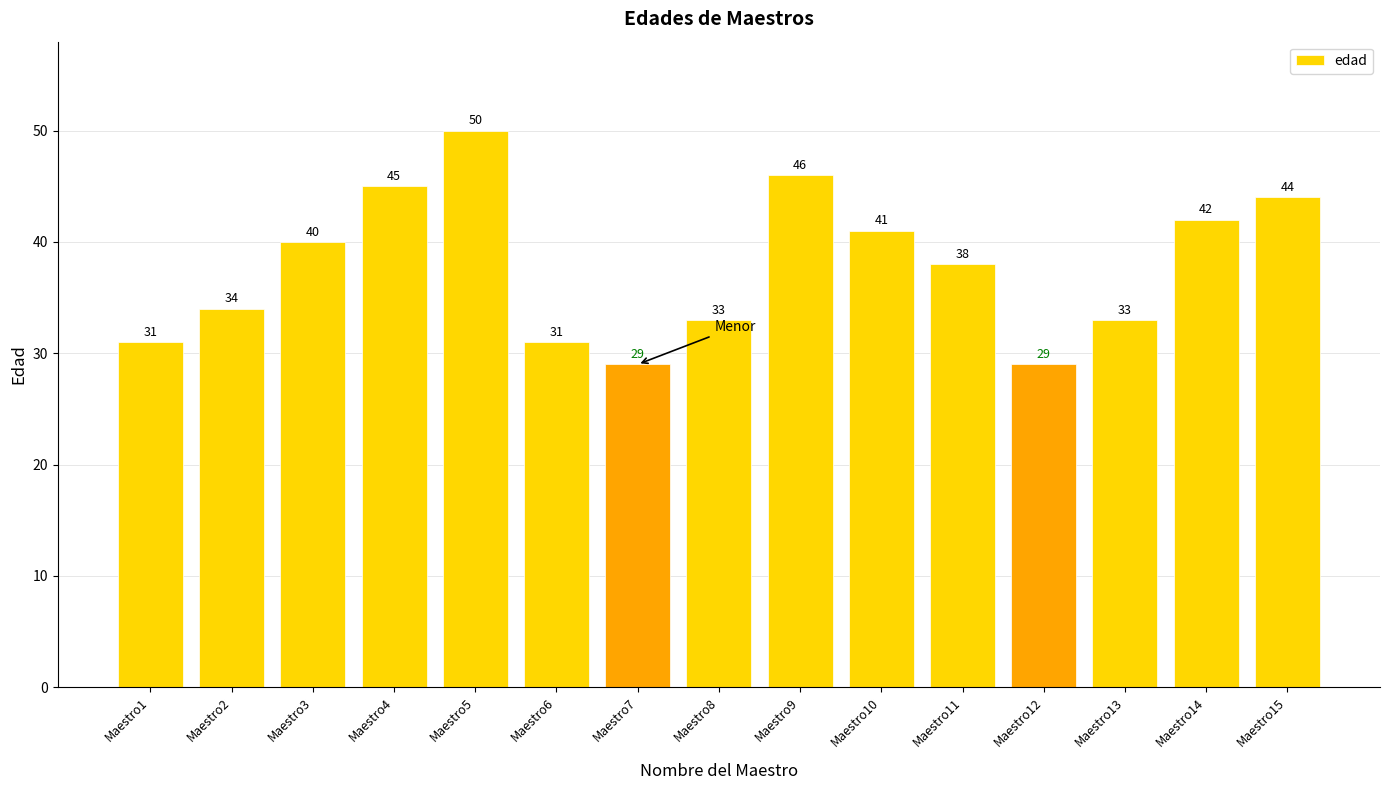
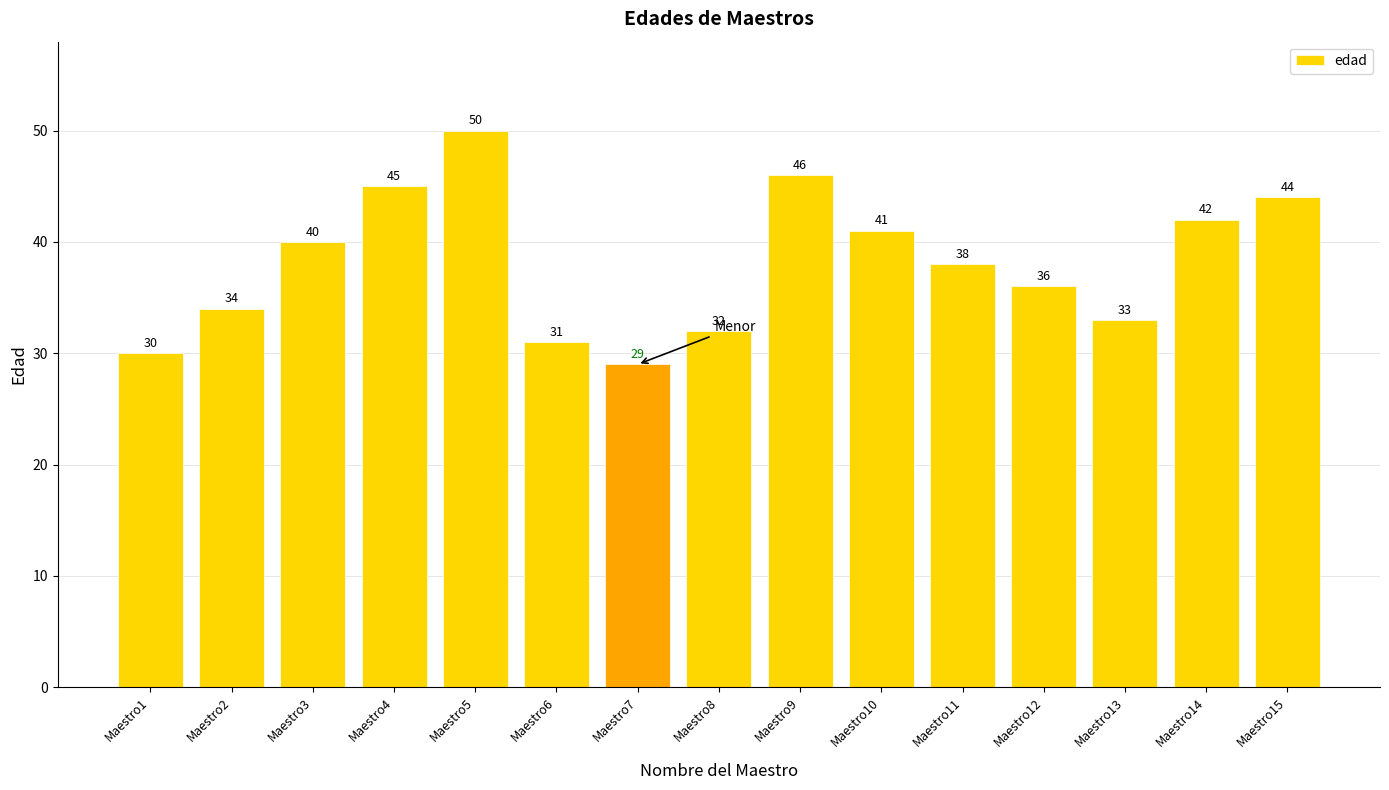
Maestro1: 31 -> 30
Maestro8: 33 -> 32
Maestro12: 29 -> 36
